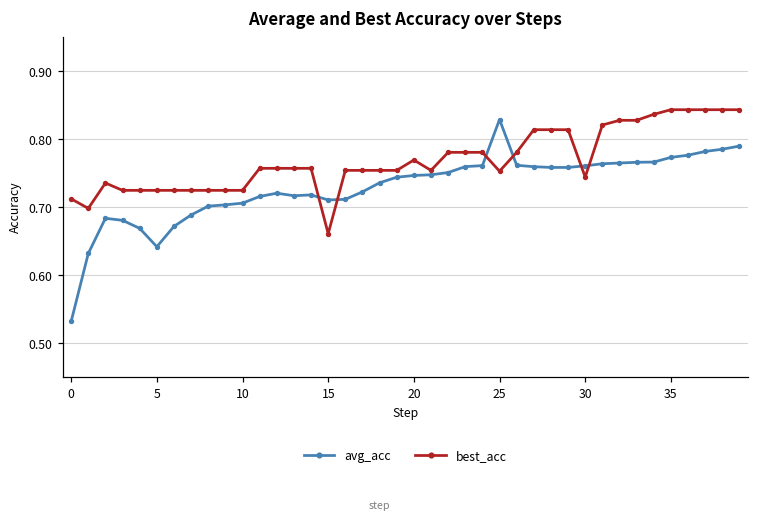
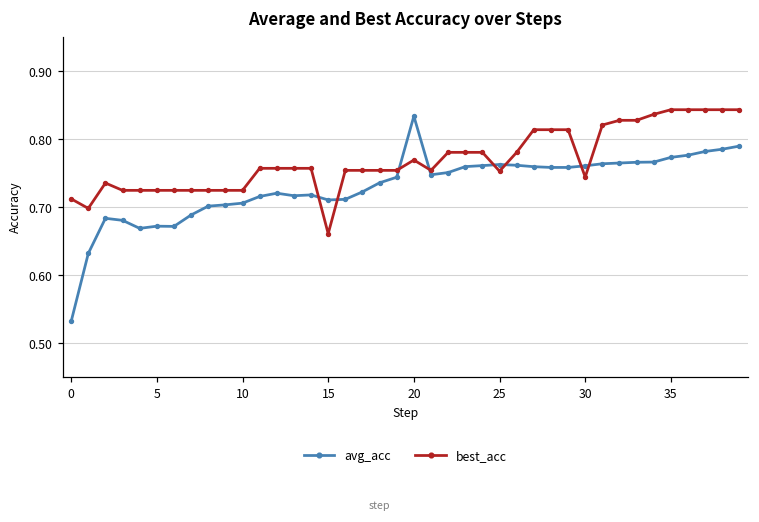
avg_acc, 5: 0.64 -> 0.67
avg_acc, 20: 0.75 -> 0.83
avg_acc, 25: 0.83 -> 0.76
